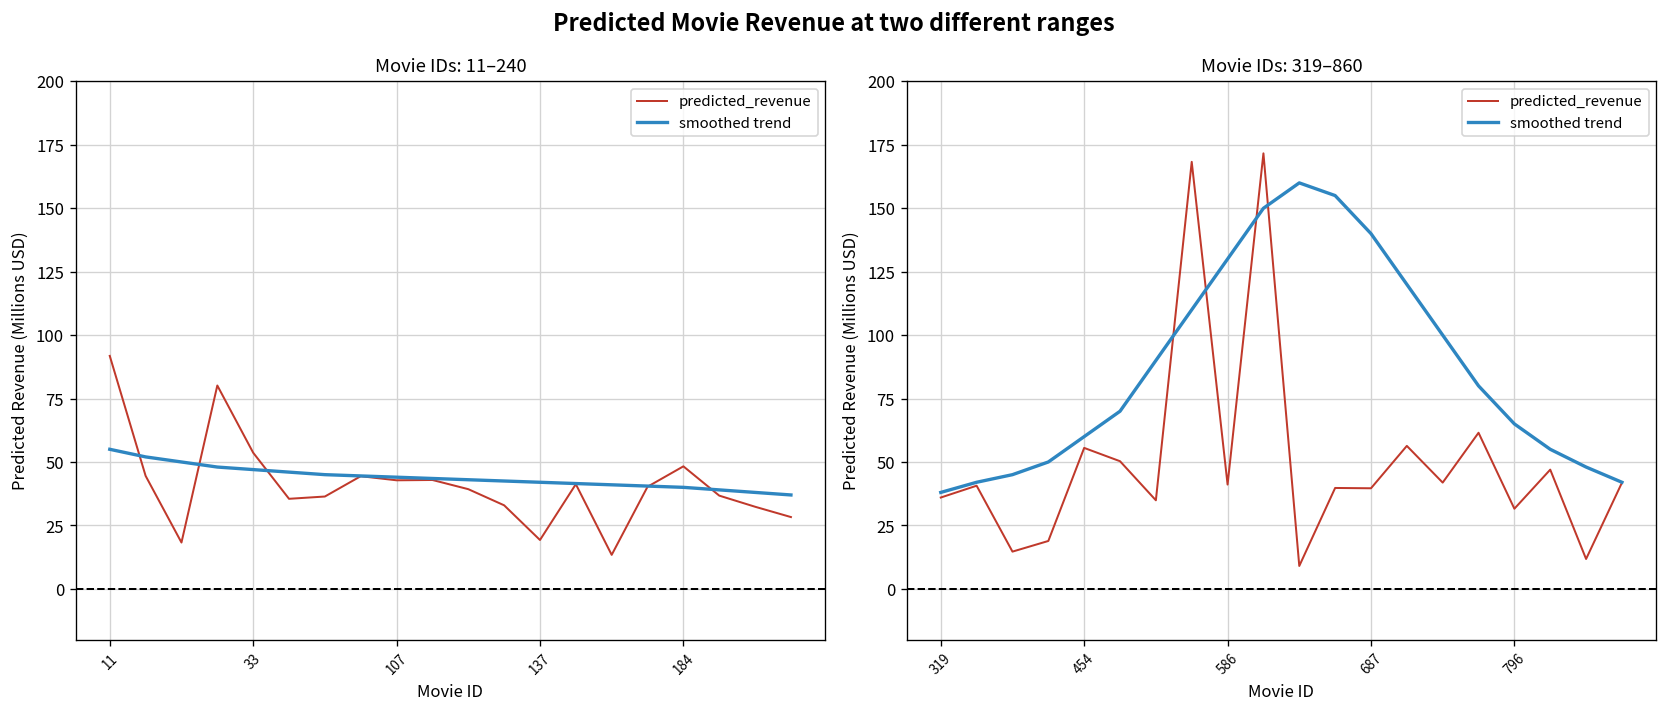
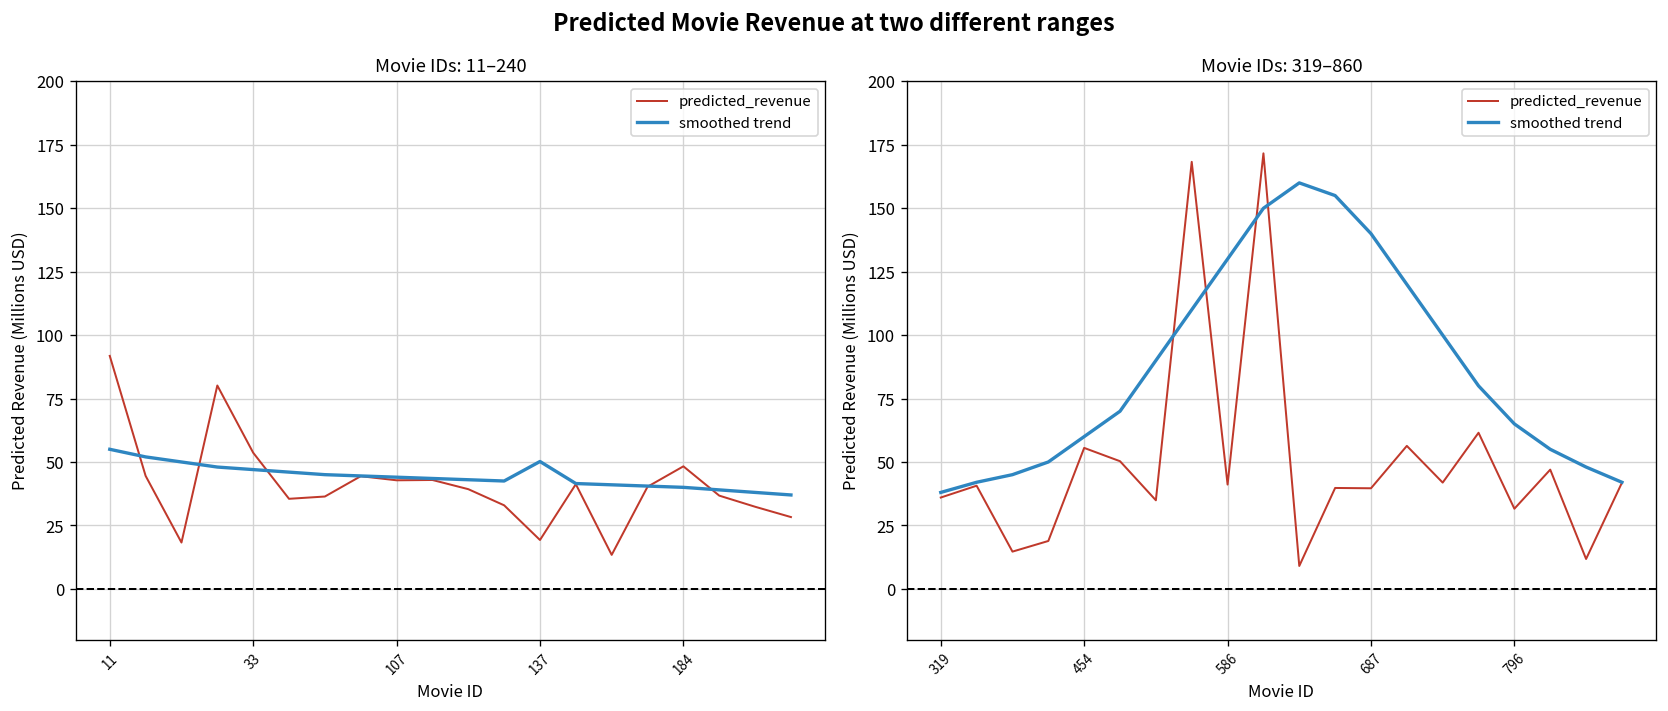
Movie IDs: 11–240, smoothed trend, 137: 42 -> 50
